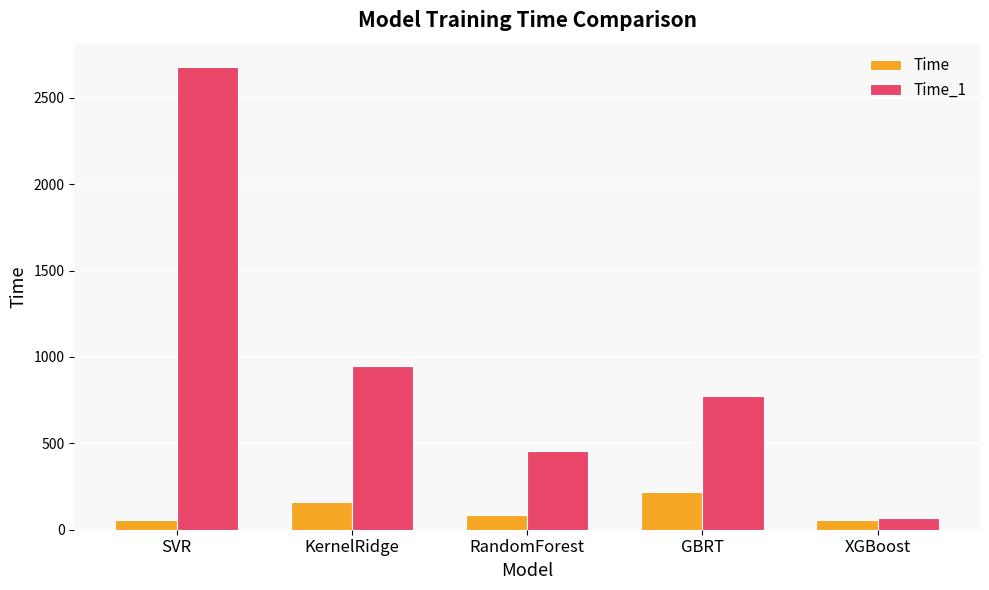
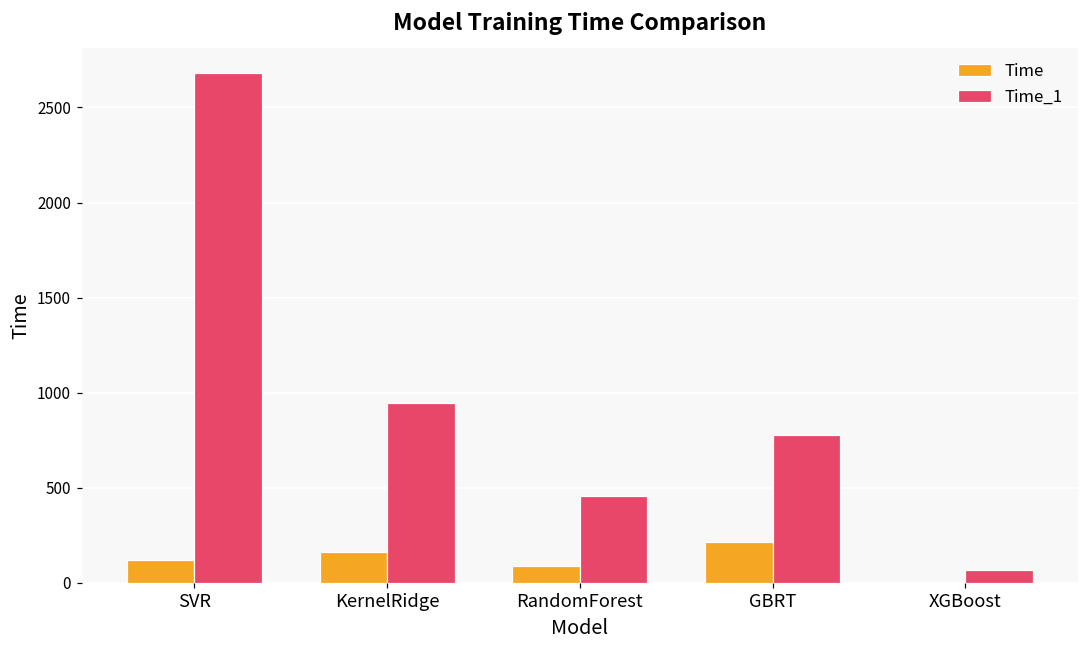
Time, SVR: 50 -> 120
Time, XGBoost: 60 -> 0
